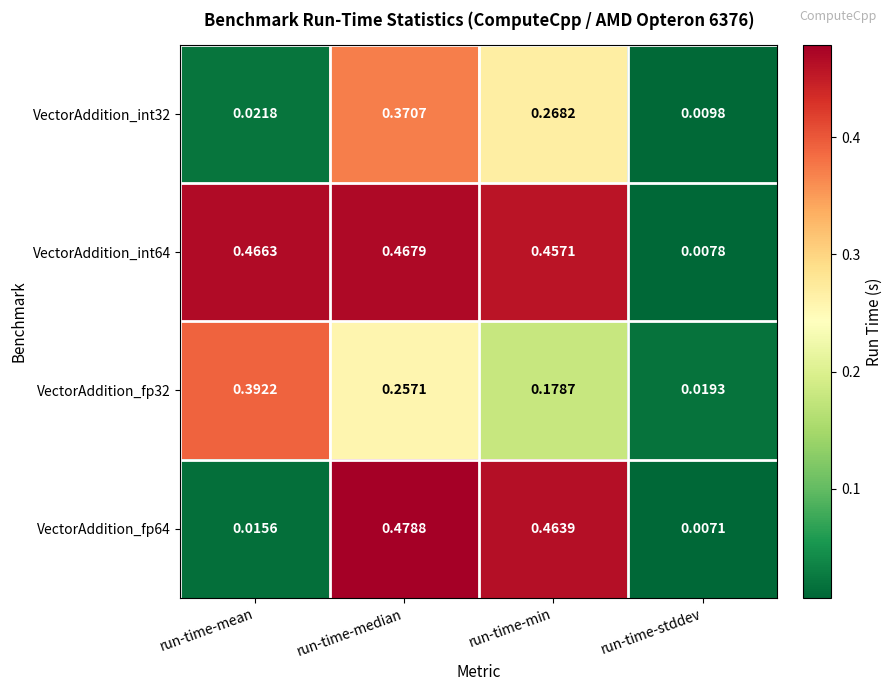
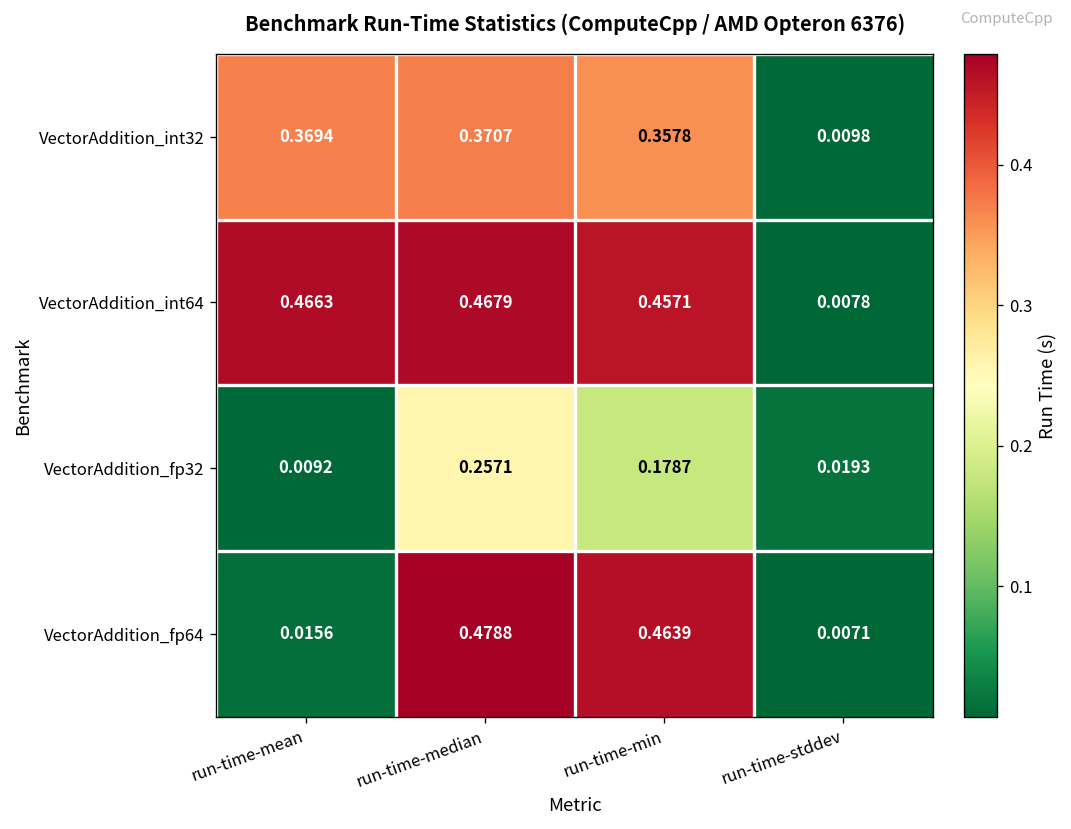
VectorAddition_int32, run-time-mean: 0.0218 -> 0.3694
VectorAddition_int32, run-time-min: 0.2682 -> 0.3578
VectorAddition_fp32, run-time-mean: 0.3922 -> 0.0092
